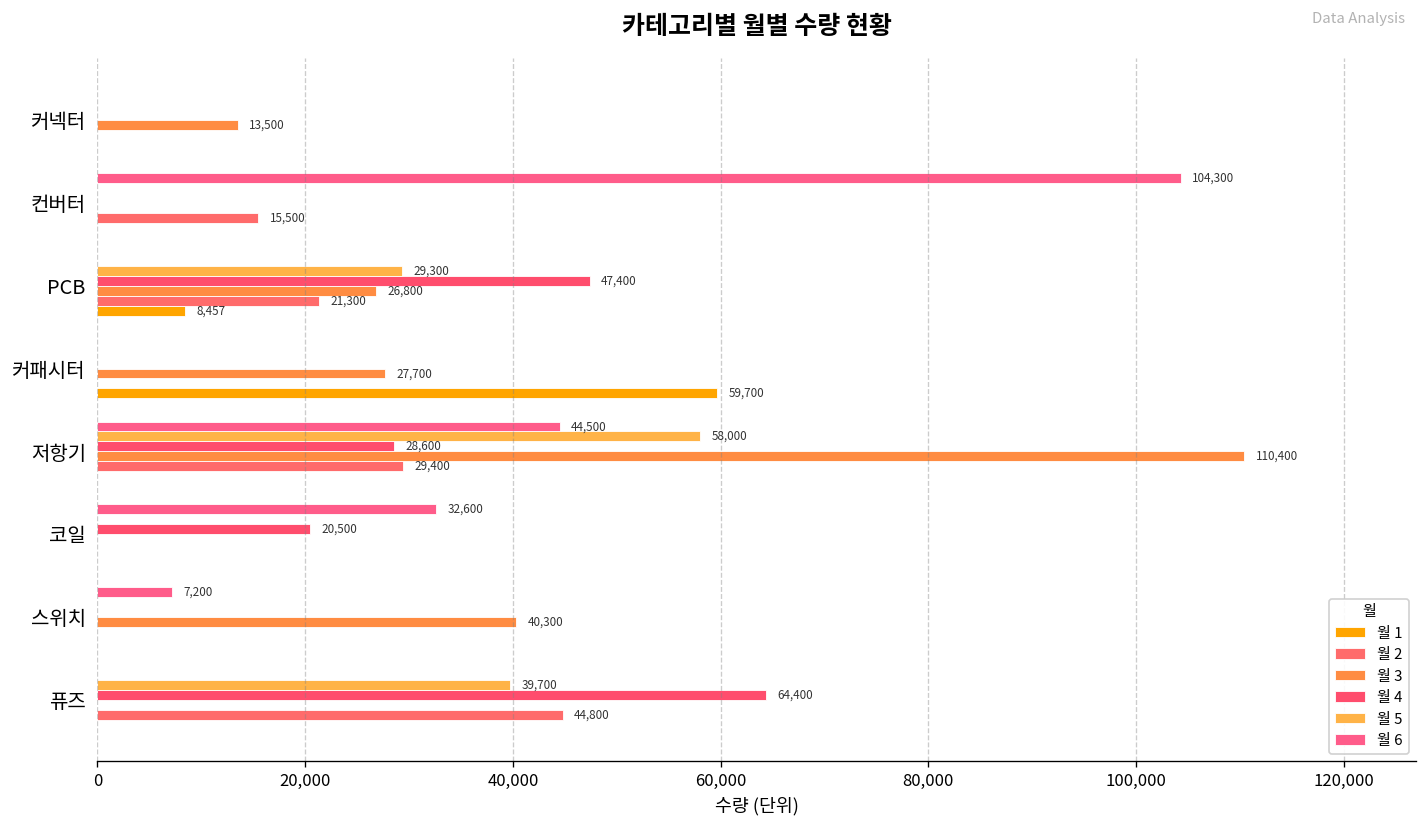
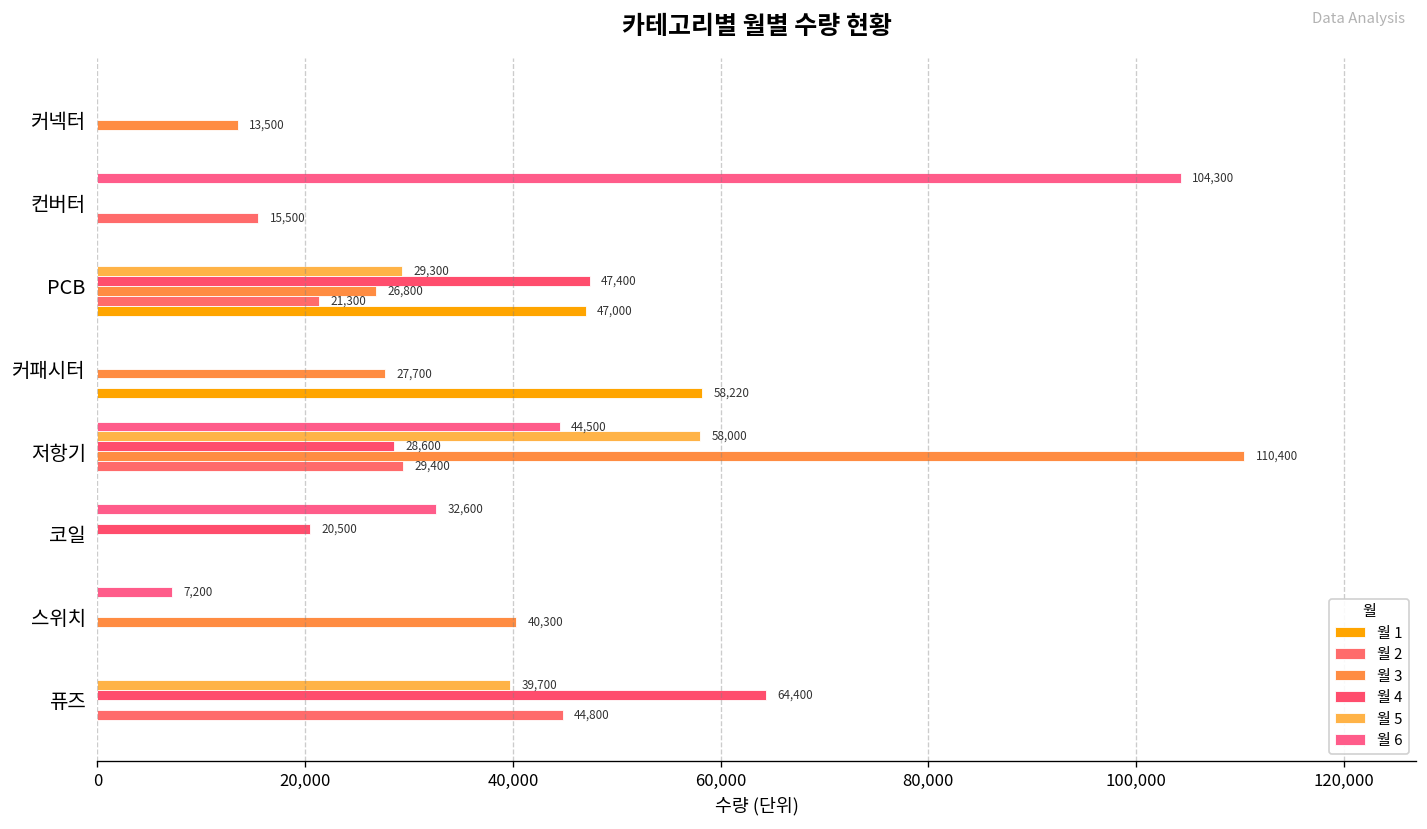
월 1, PCB: 8,457 -> 47,000
월 1, 커패시터: 59,700 -> 58,220
